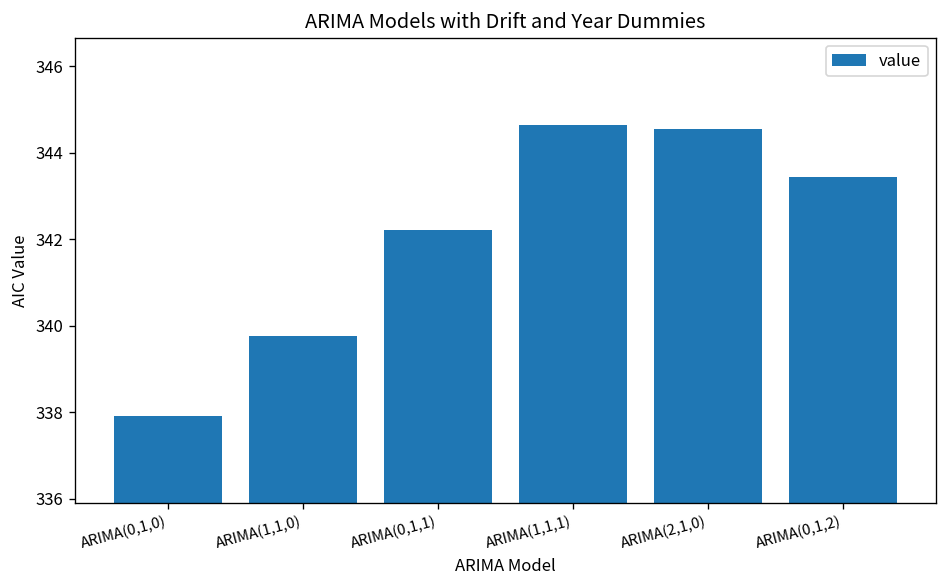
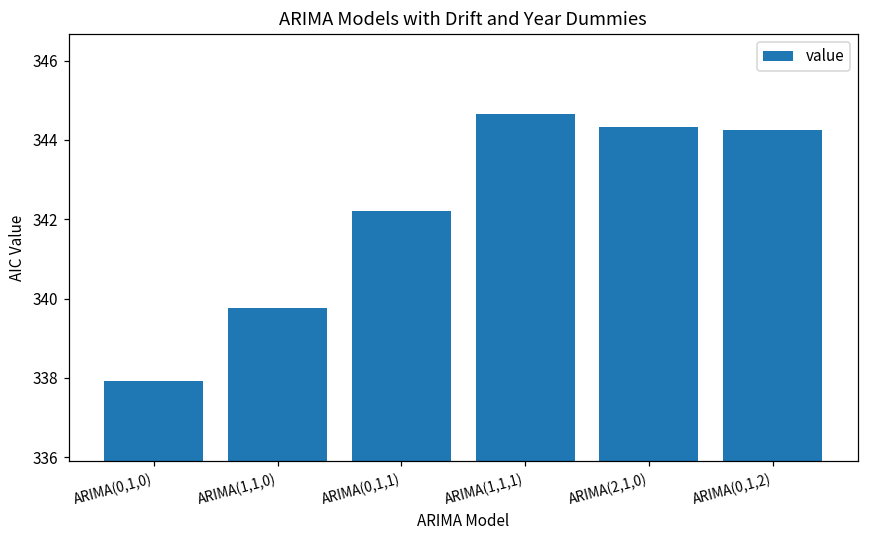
ARIMA(2,1,0): 344.6 -> 344.3
ARIMA(0,1,2): 343.4 -> 344.2
